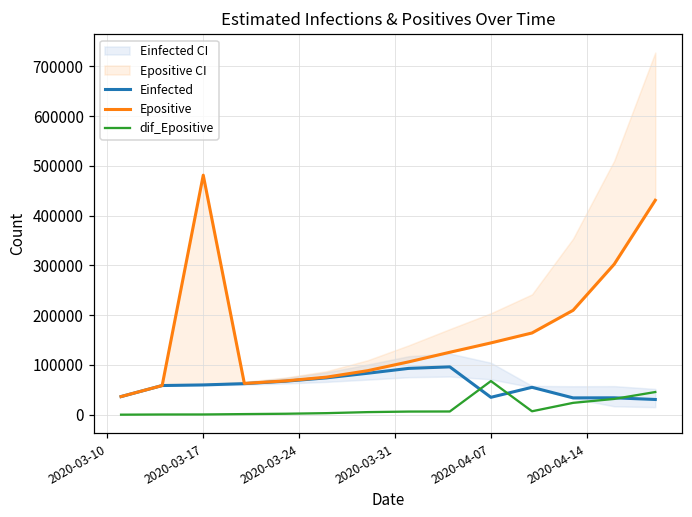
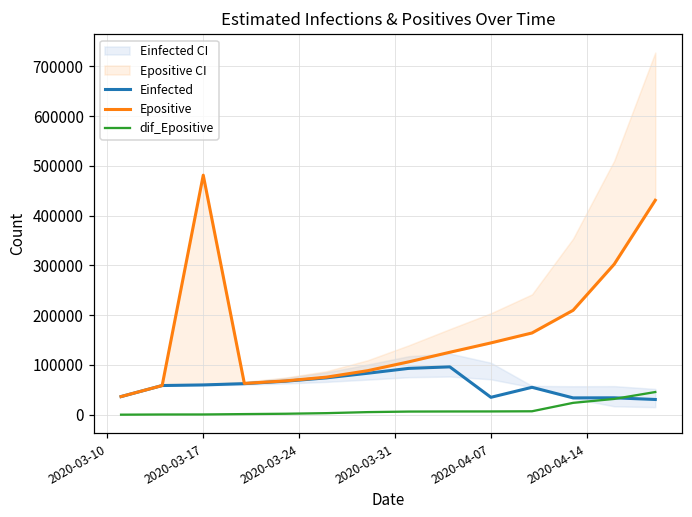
dif_Epositive, 2020-04-07: 70000 -> 10000
